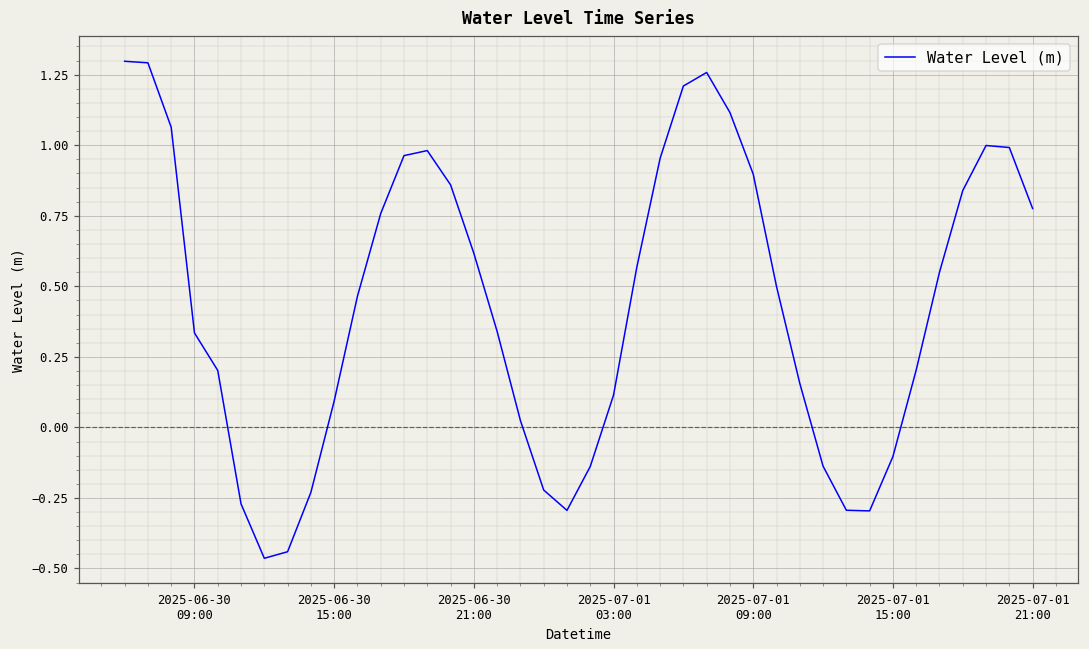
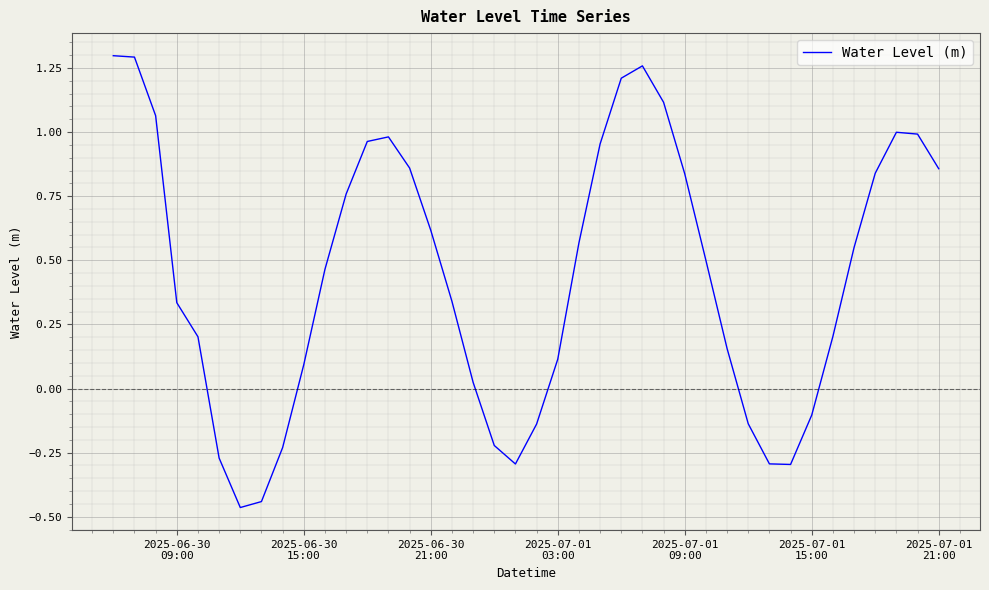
2025-07-01 09:00: 0.90 -> 0.84
2025-07-01 21:00: 0.78 -> 0.86
